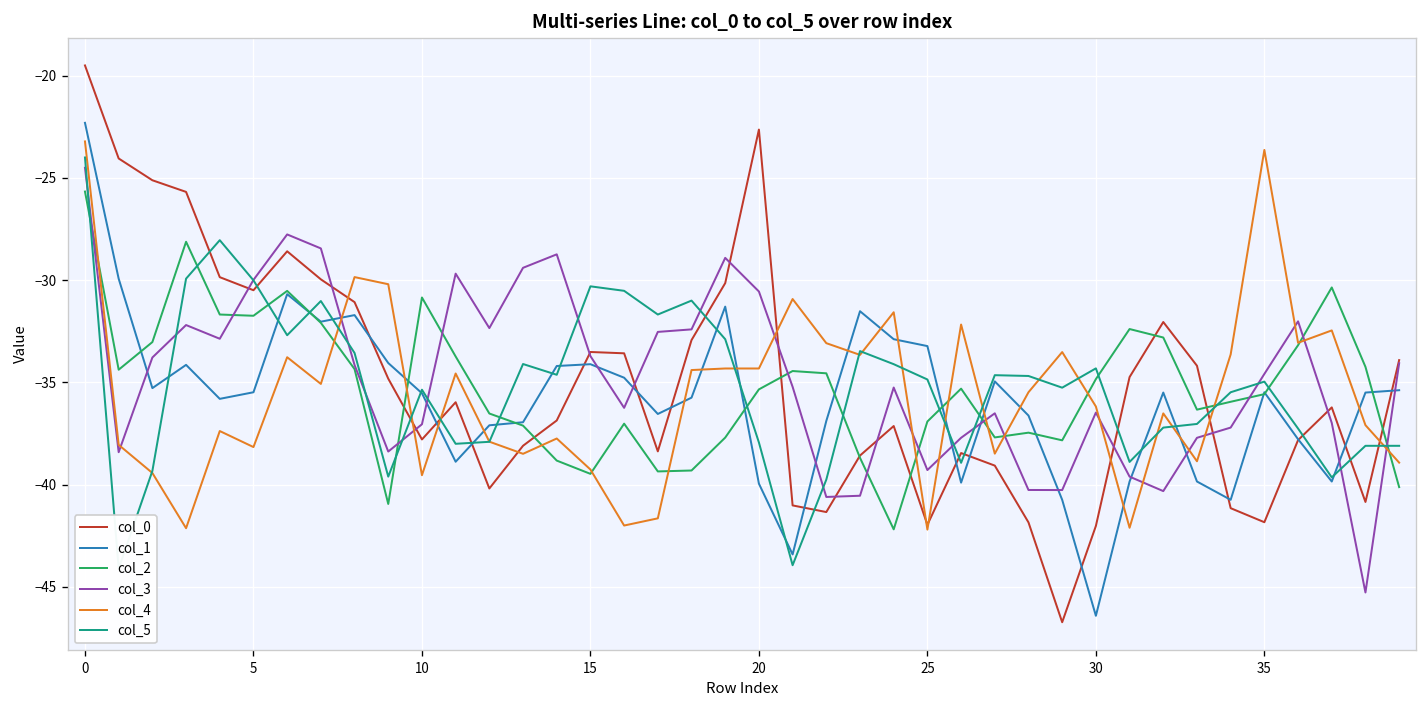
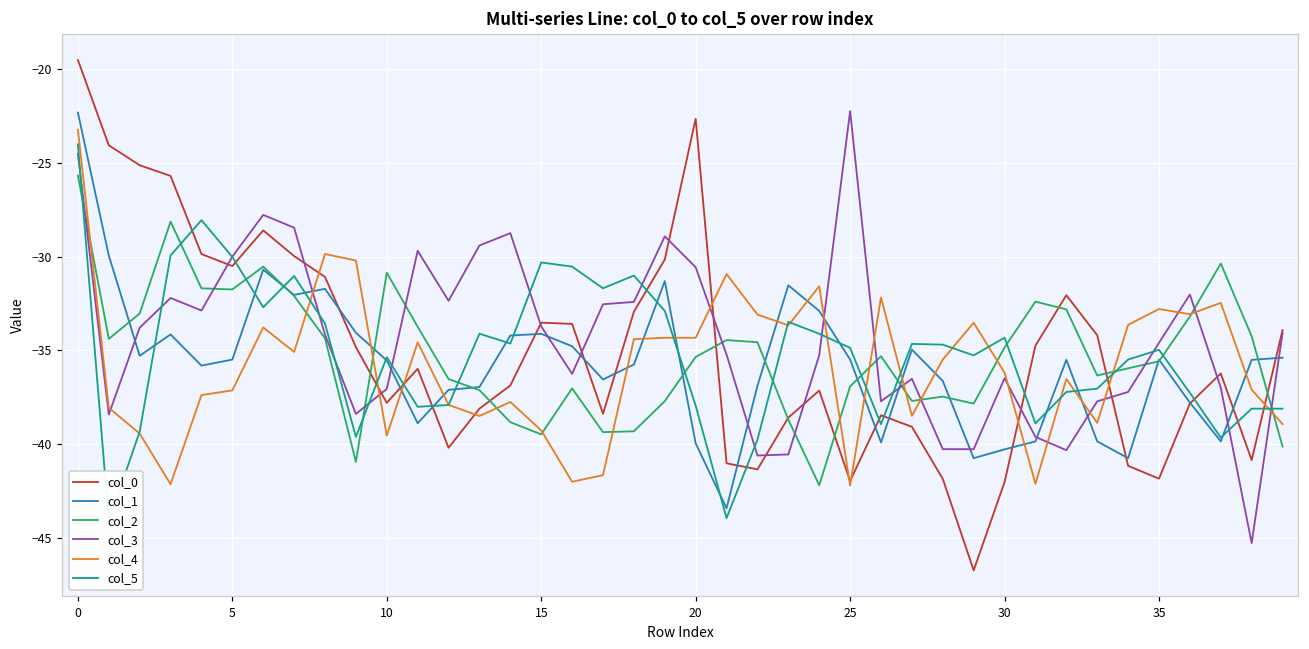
col_4, 5: -38.2 -> -37.1
col_1, 25: -33.2 -> -35.5
col_3, 25: -39.3 -> -22.2
col_1, 30: -46.4 -> -40.3
col_4, 35: -23.6 -> -32.8
